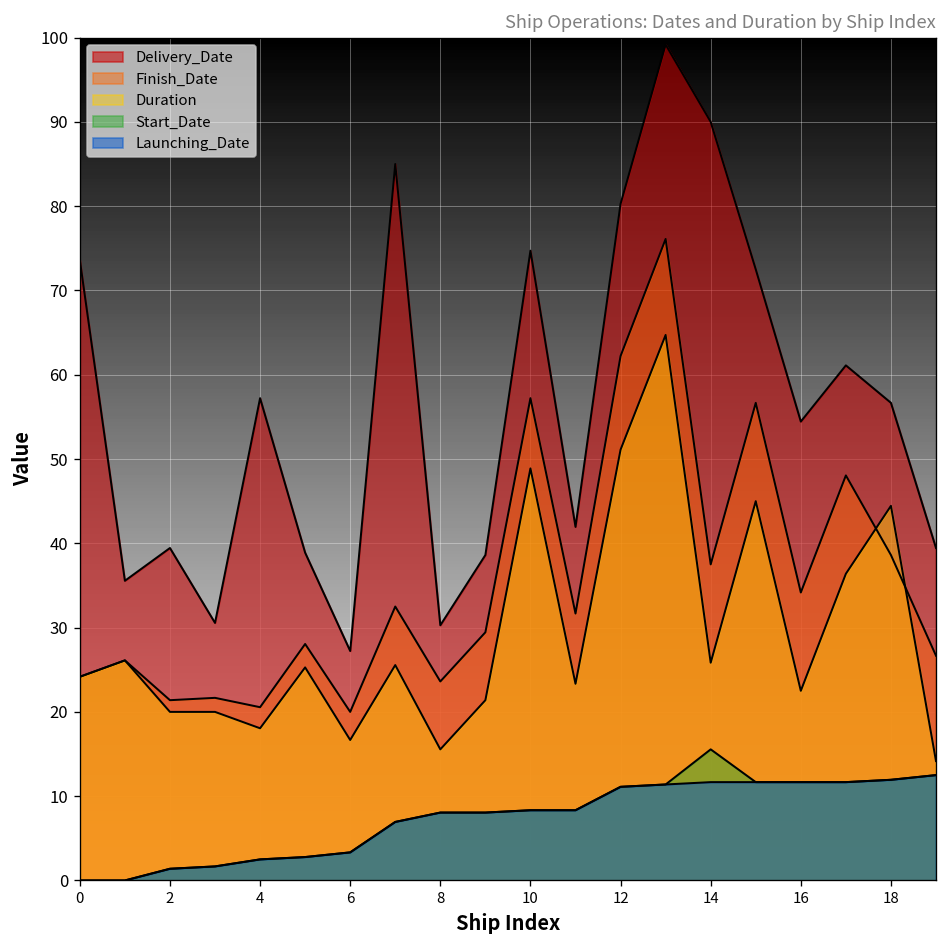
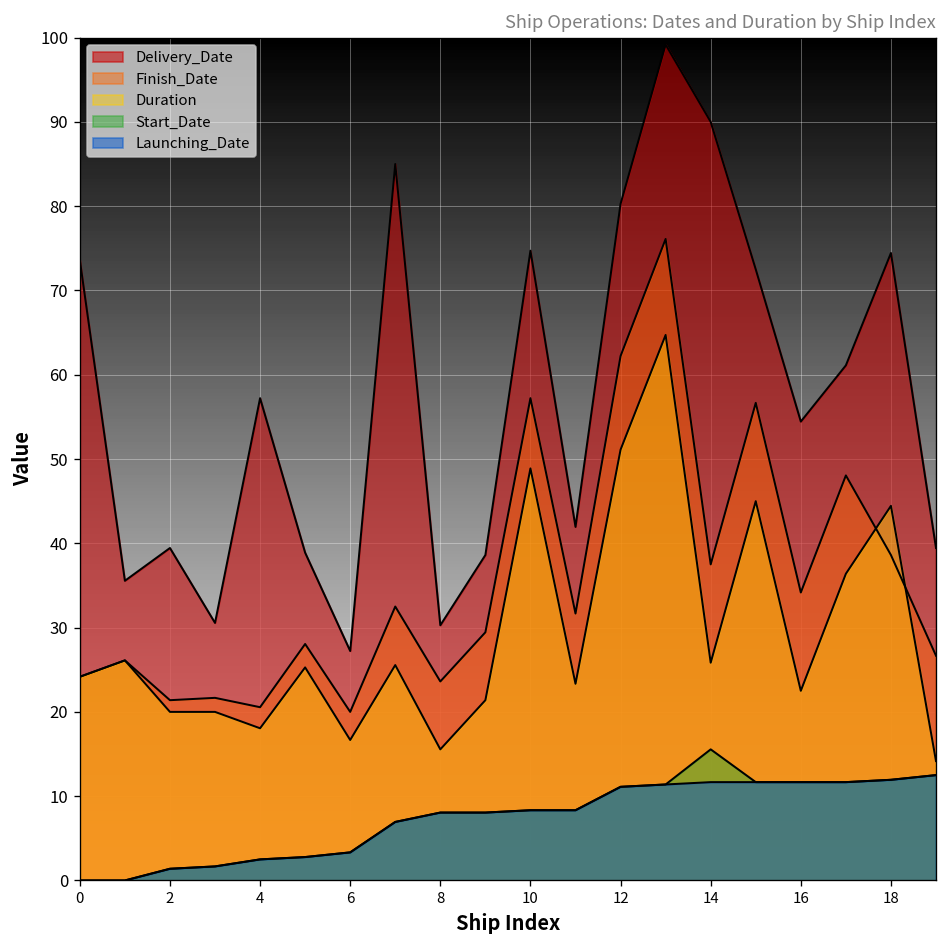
Delivery_Date, 18: 57 -> 74
